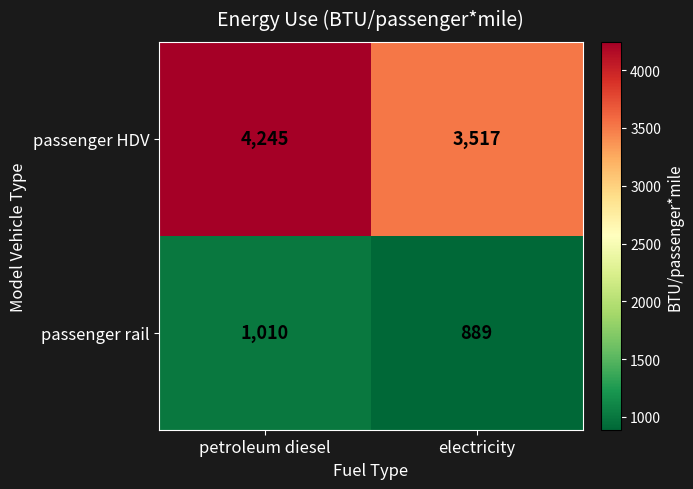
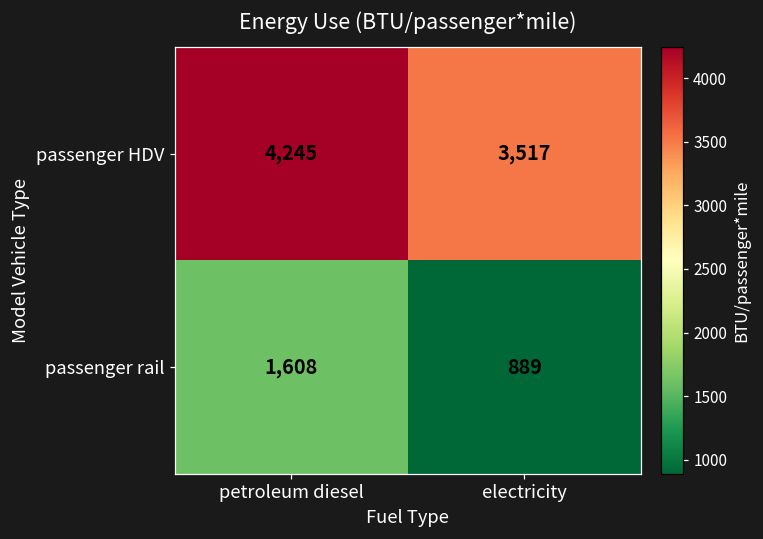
passenger rail, petroleum diesel: 1,010 -> 1,608
